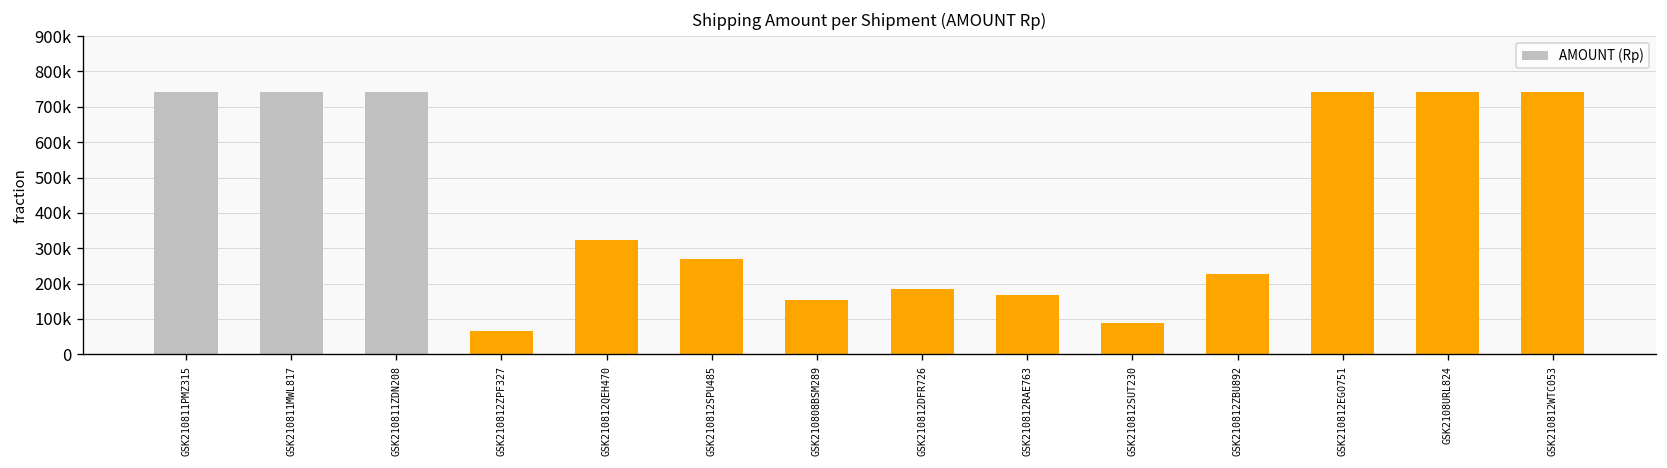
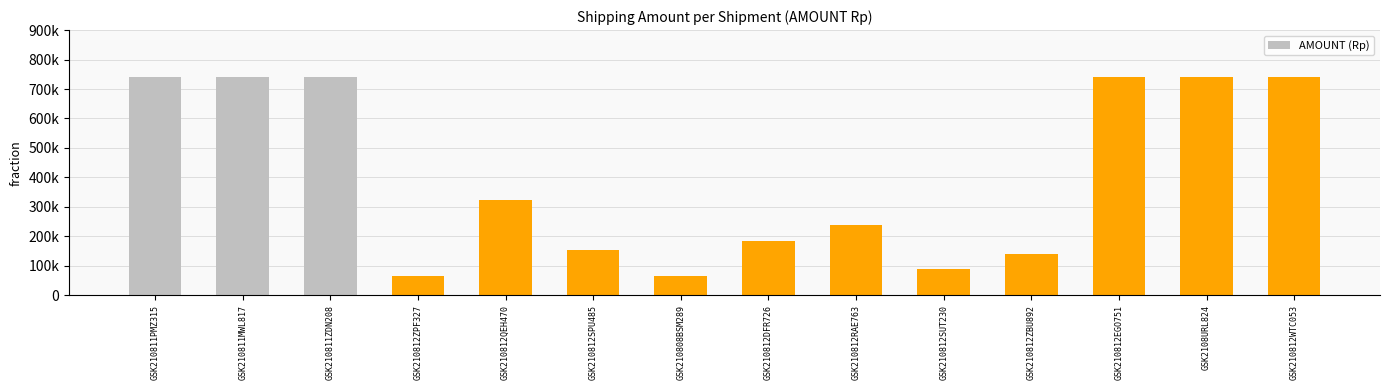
GSK210812SPU485: 270000 -> 150000
GSK210808BSM289: 150000 -> 70000
GSK210812RAE763: 170000 -> 240000
GSK210812ZBU892: 230000 -> 140000
